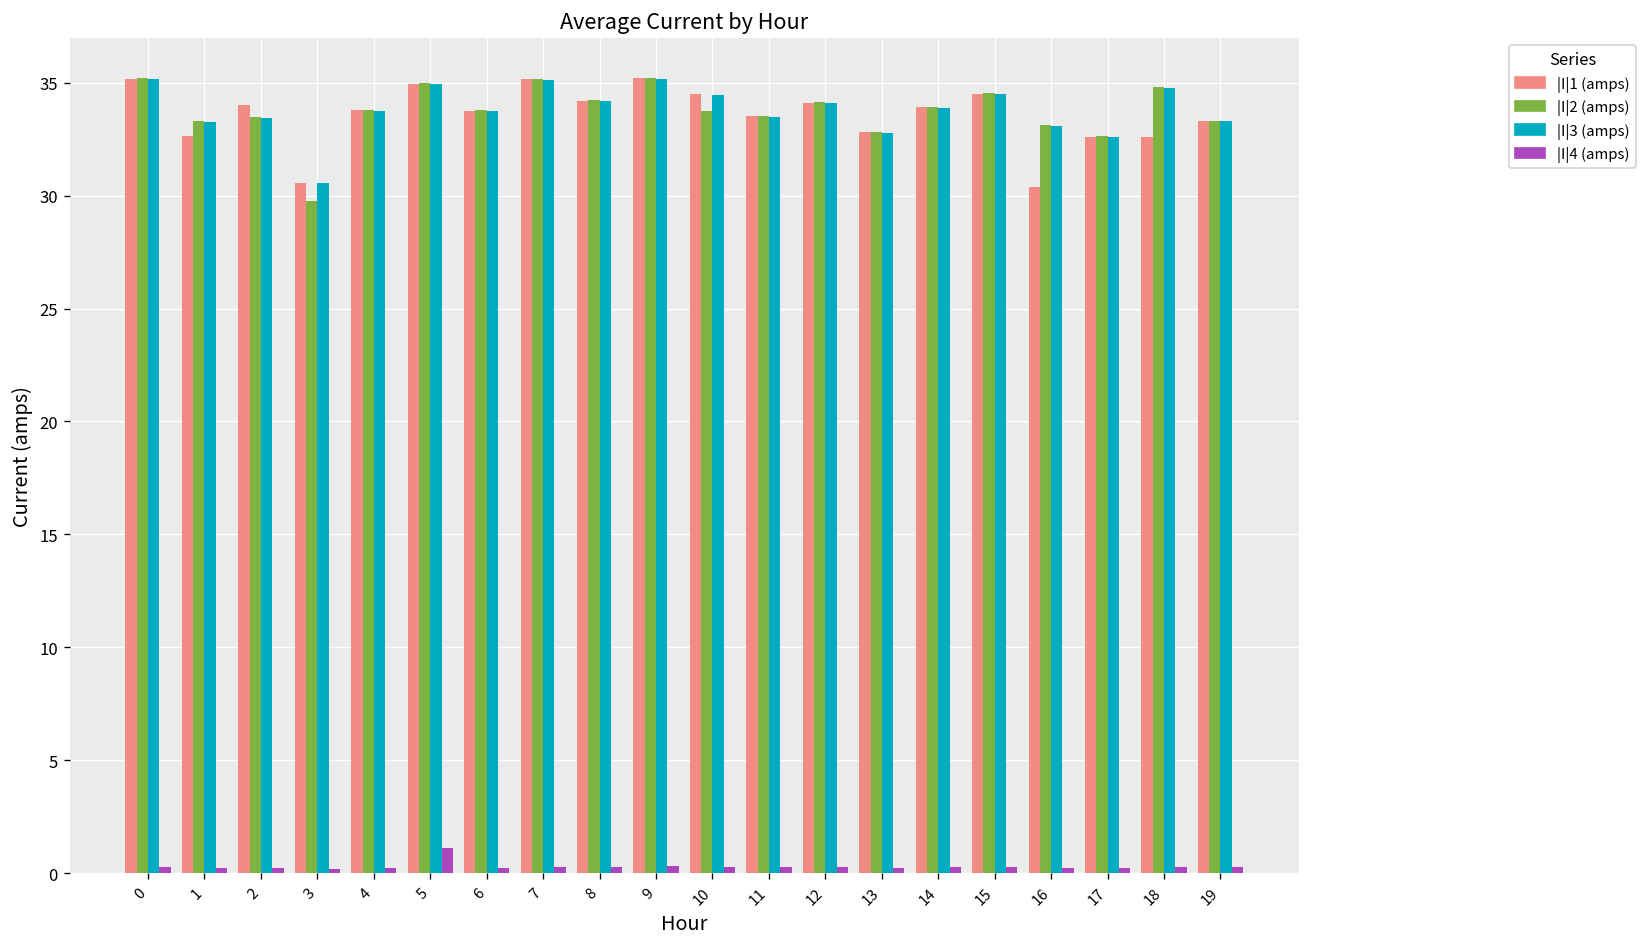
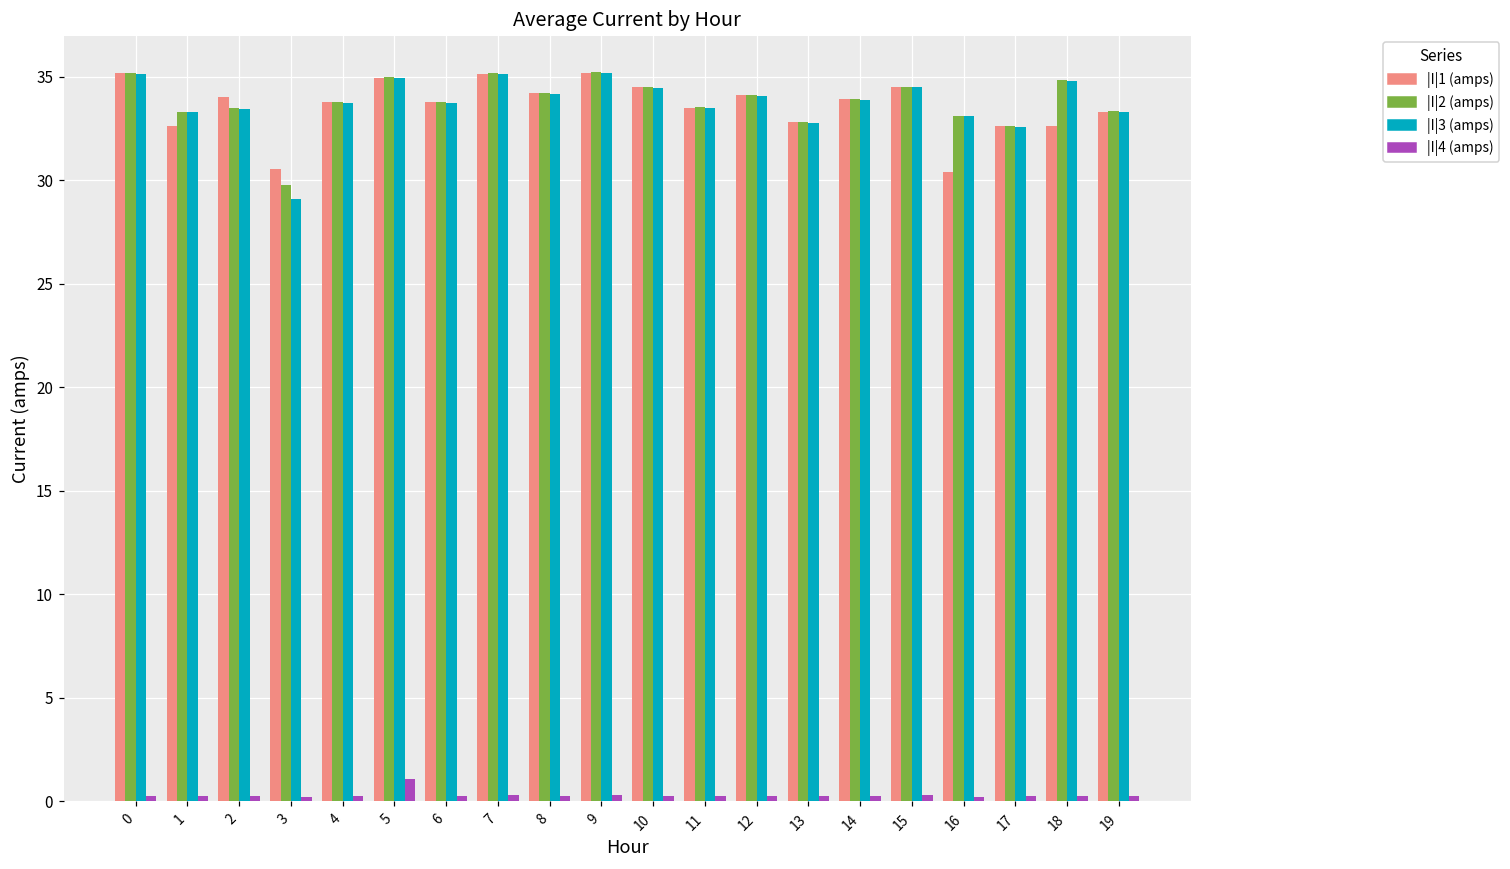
|I|3 (amps), 3: 30.5 -> 29.1
|I|2 (amps), 10: 33.8 -> 34.5
